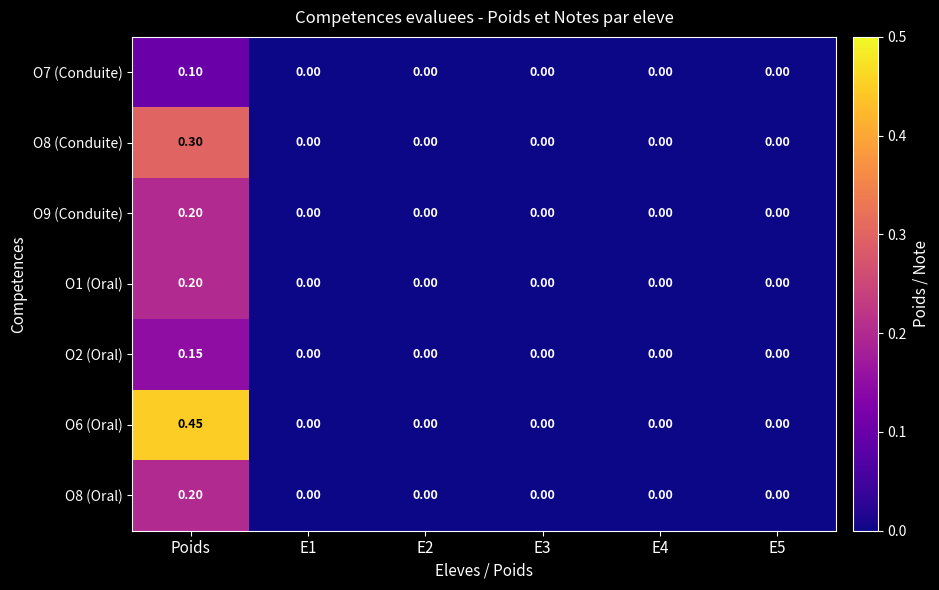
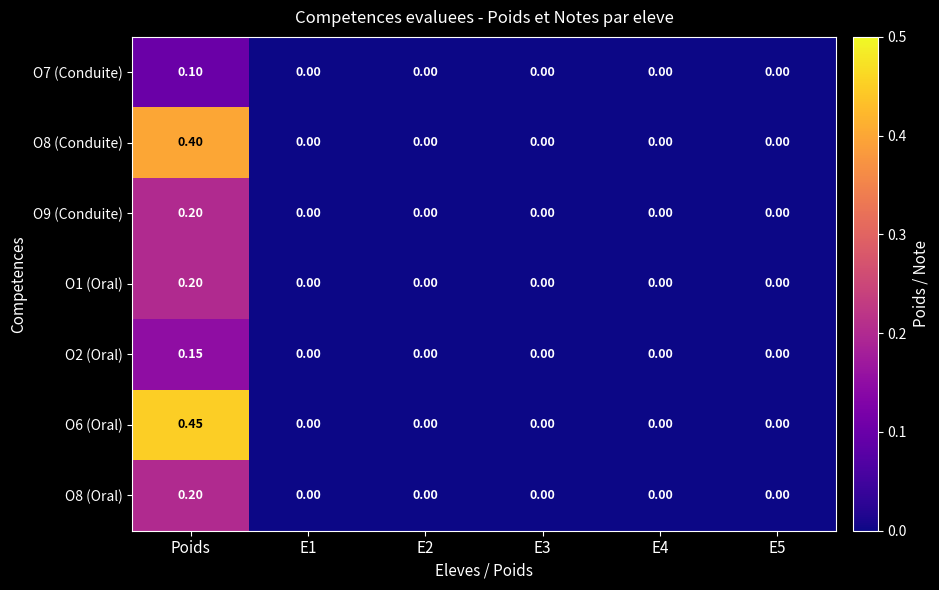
O8 (Conduite), Poids: 0.30 -> 0.40
